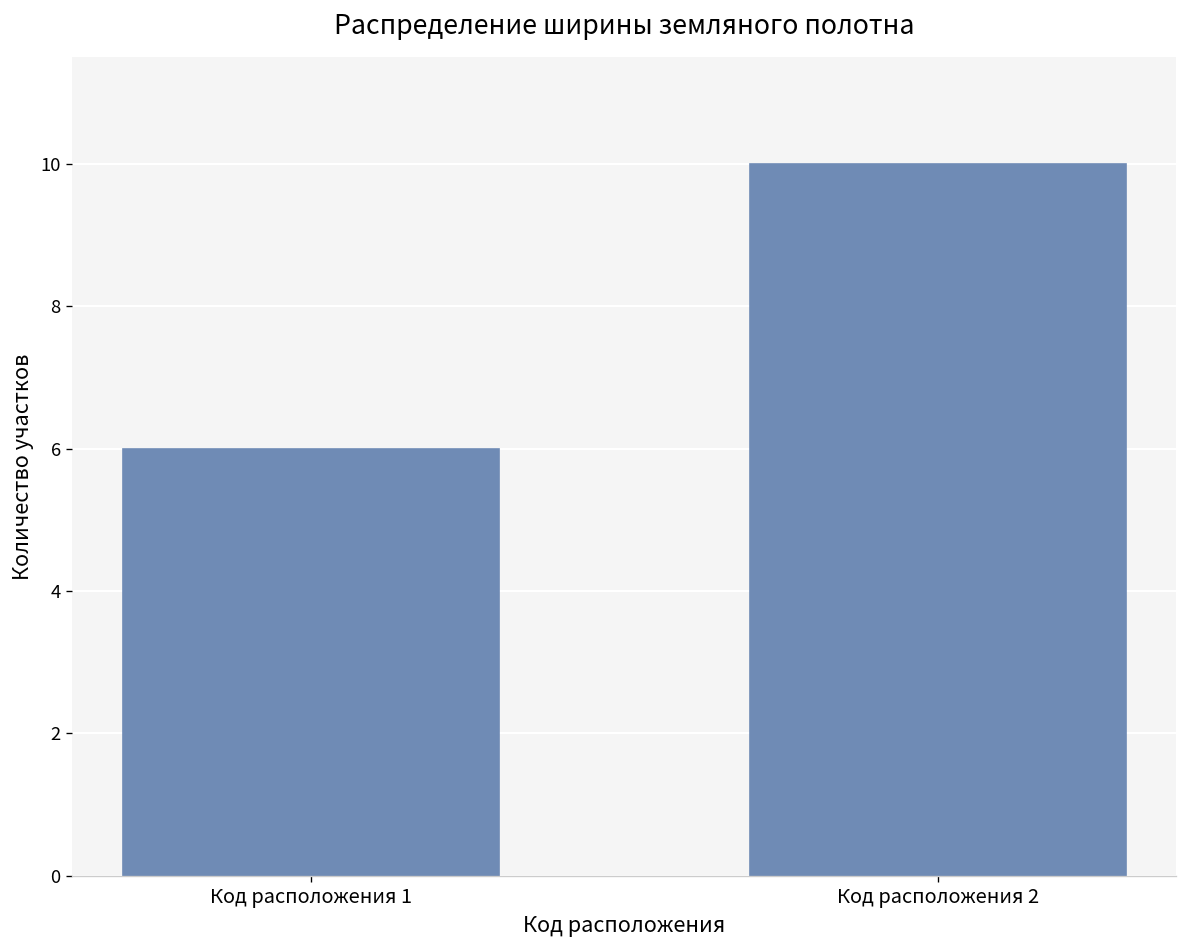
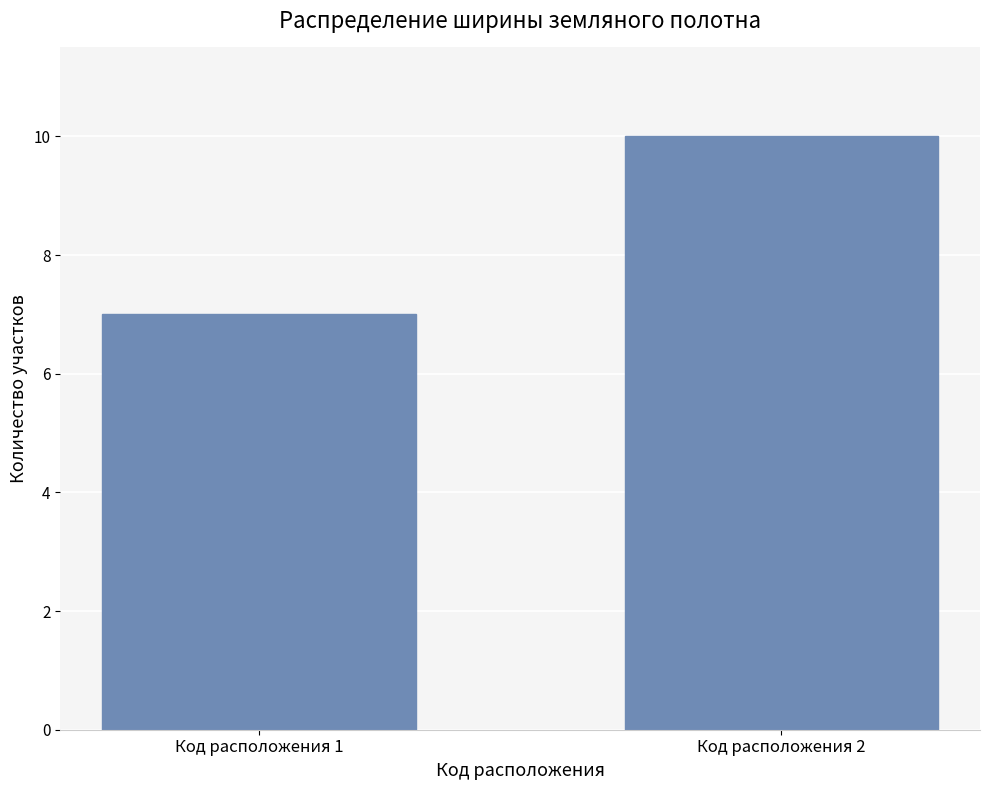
Код расположения 1: 6 -> 7
